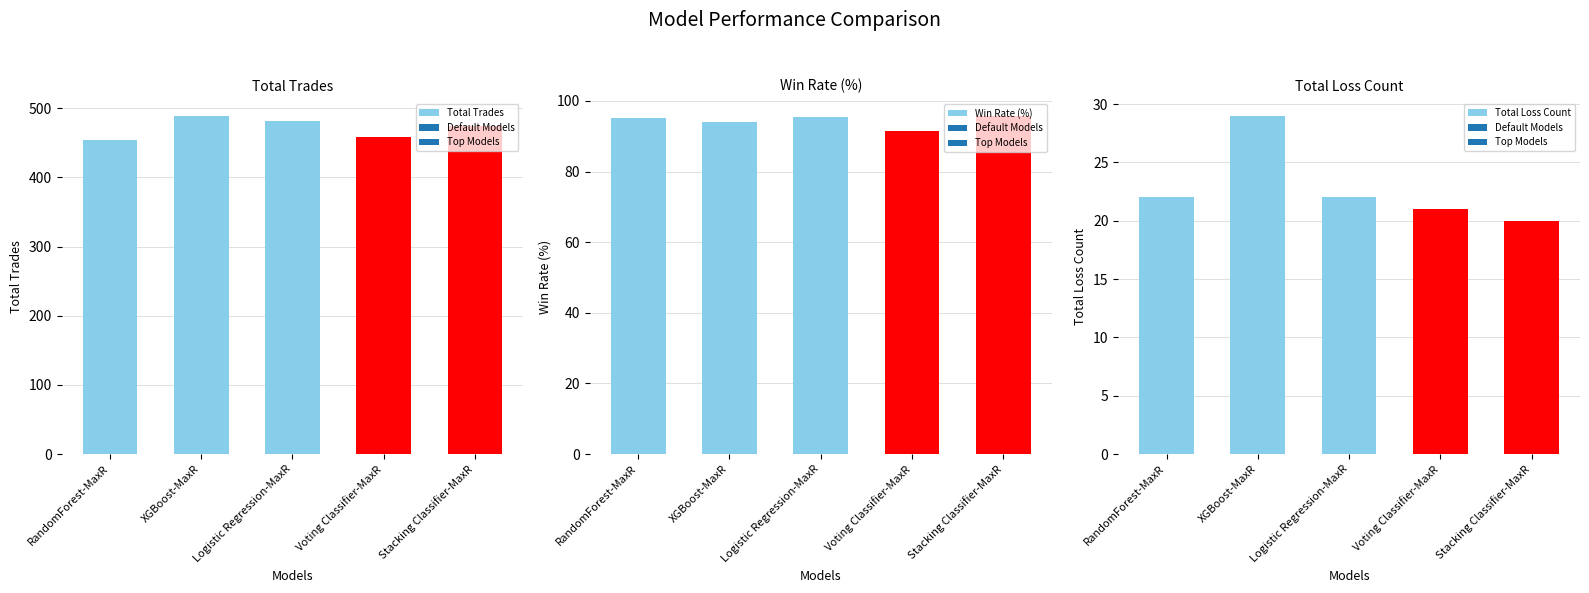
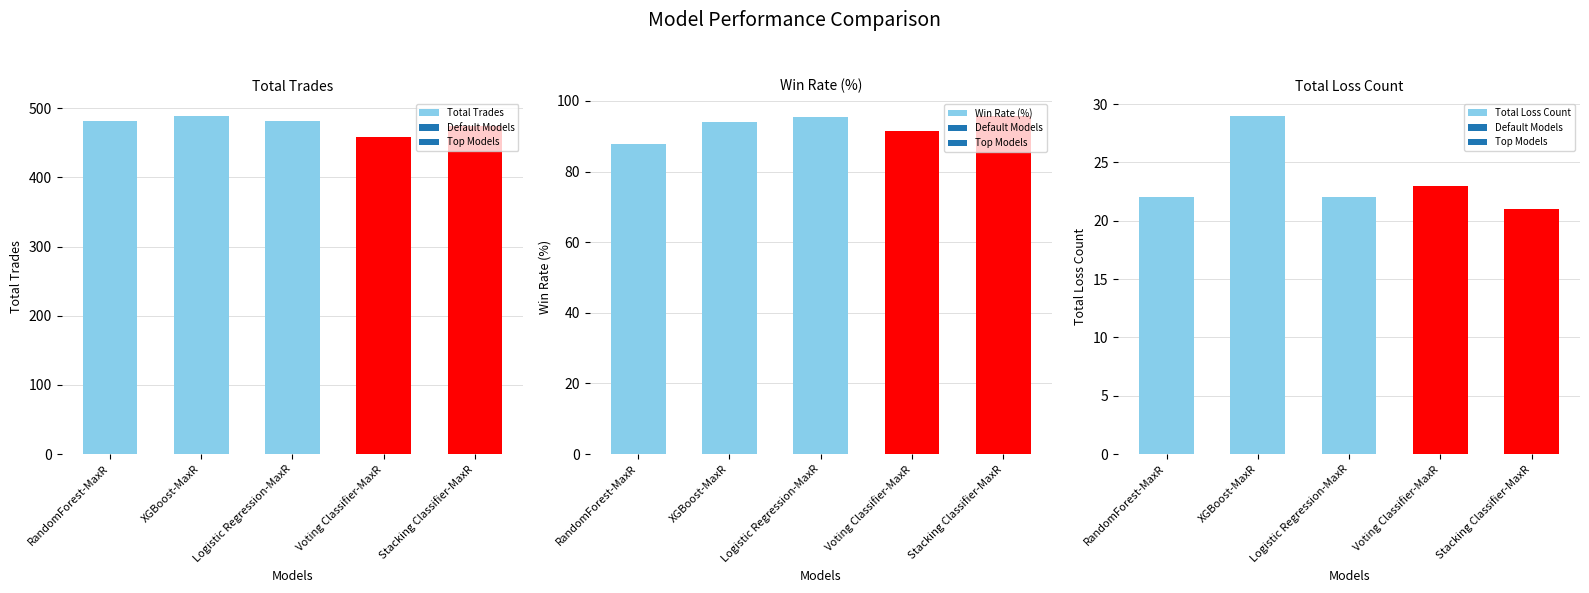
Total Trades, RandomForest-MaxR: 450 -> 480
Win Rate (%), RandomForest-MaxR: 95 -> 88
Total Loss Count, Voting Classifier-MaxR: 21 -> 23
Total Loss Count, Stacking Classifier-MaxR: 20 -> 21
